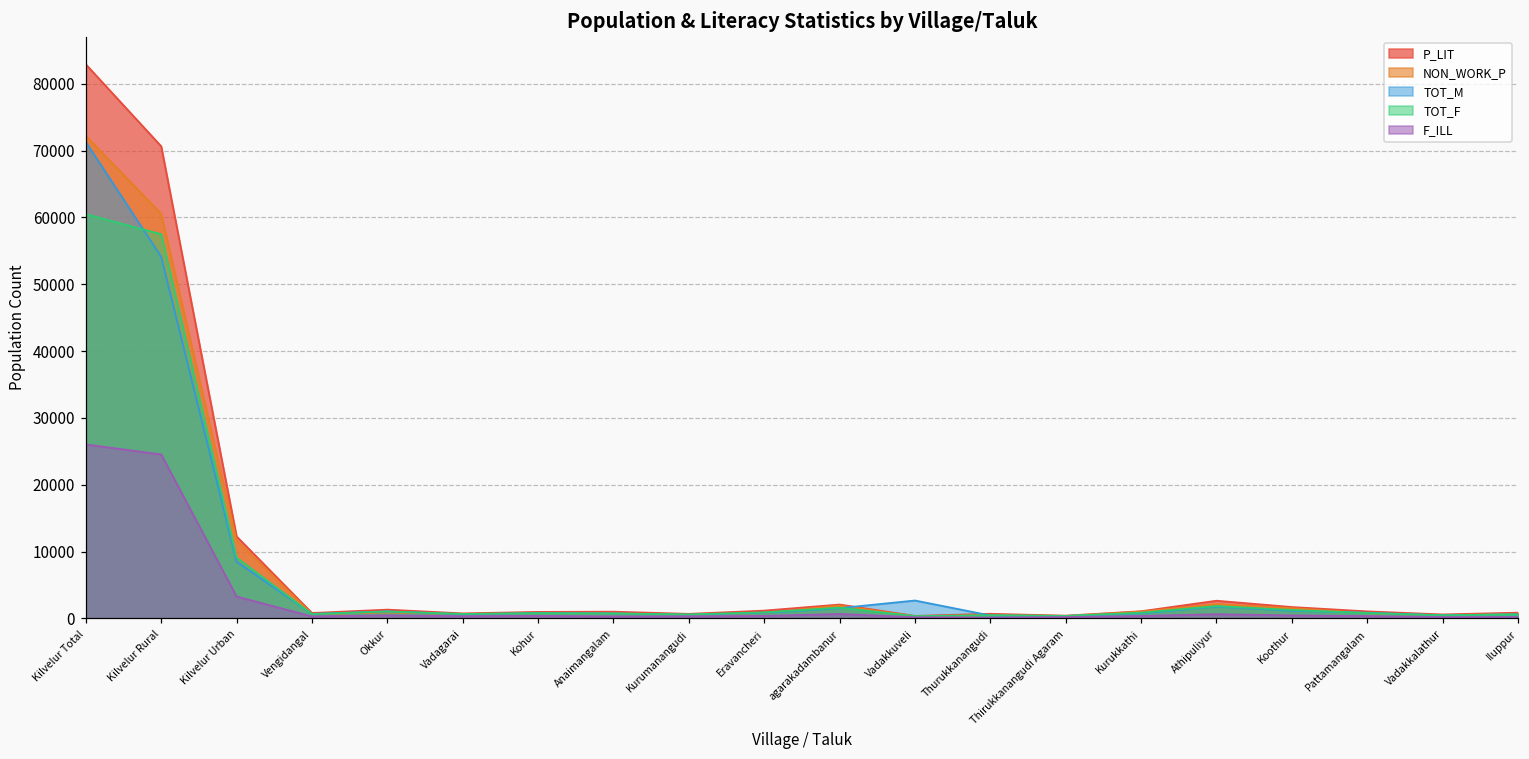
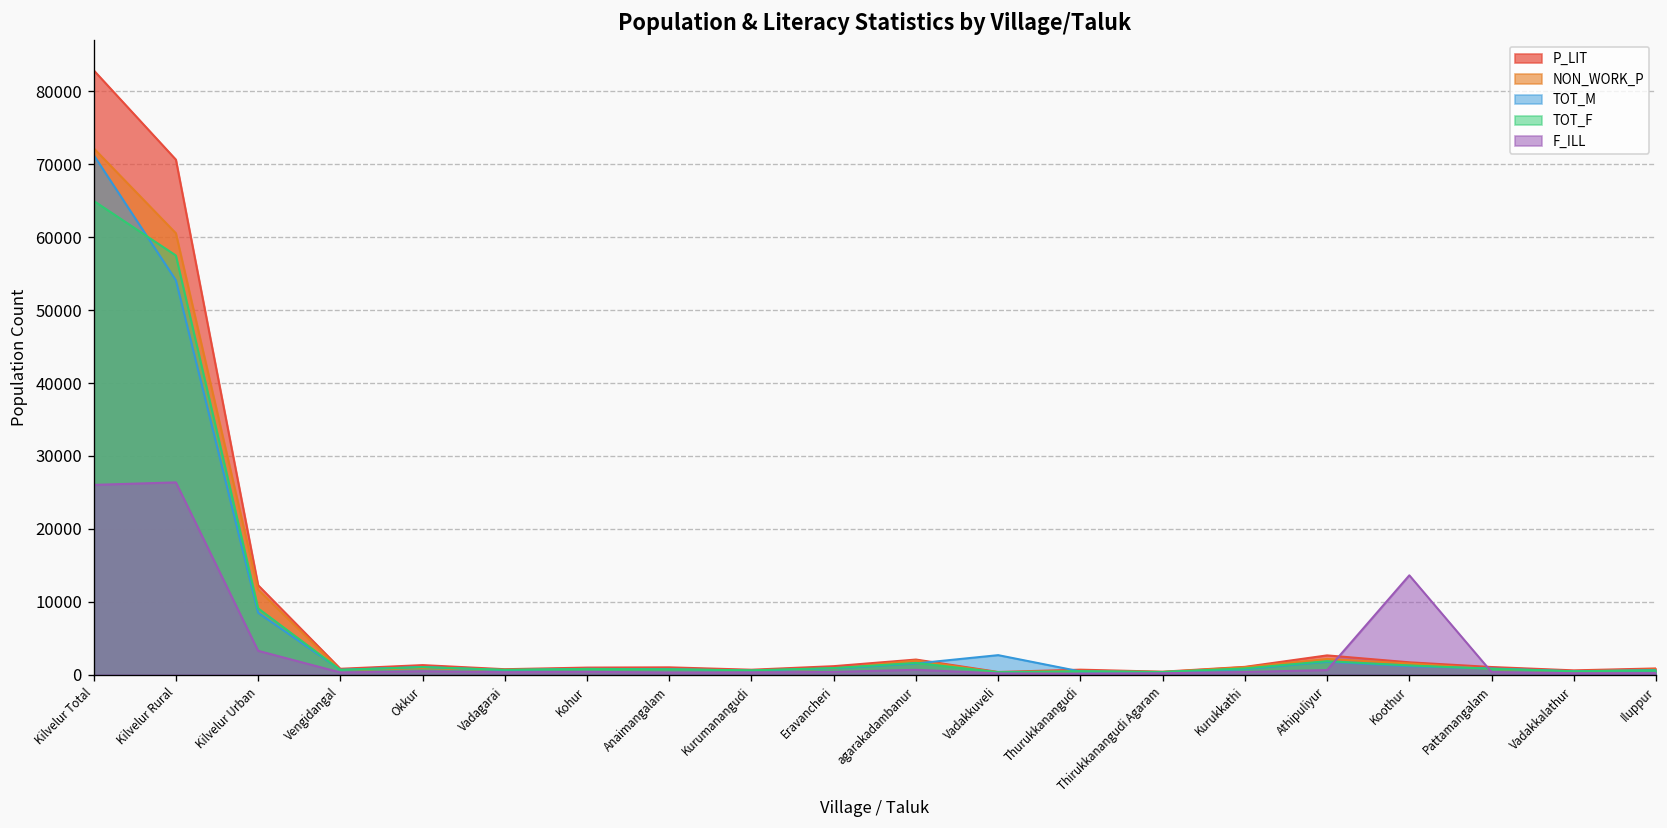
TOT_F, Kilvelur Total: 60000 -> 65000
F_ILL, Kilvelur Rural: 25000 -> 26000
F_ILL, Koothur: 0 -> 14000
